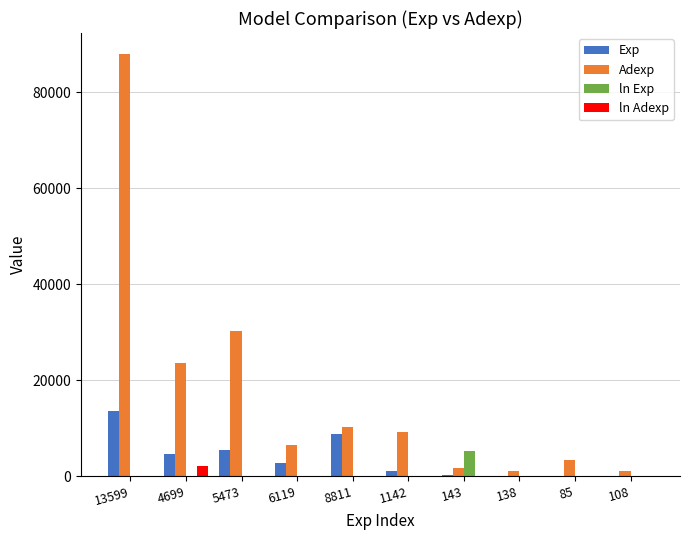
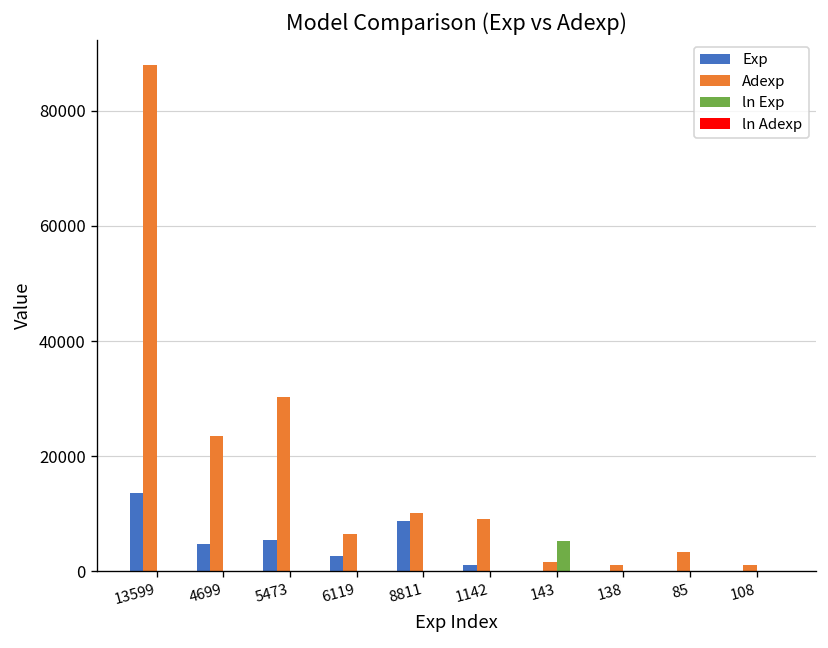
ln Adexp, 4699: 2000 -> 0
